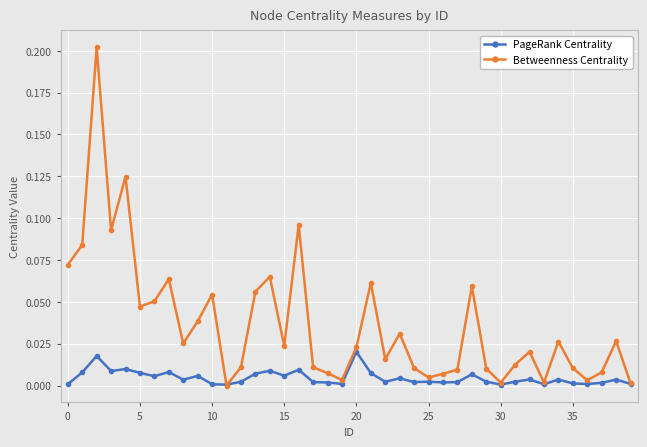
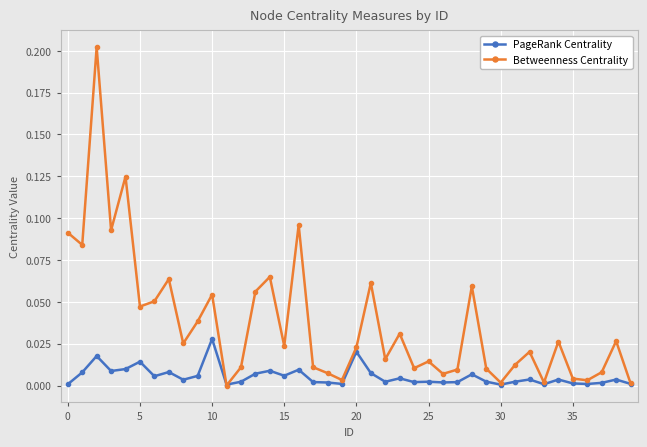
Betweenness Centrality, 0: 0.072 -> 0.091
PageRank Centrality, 5: 0.008 -> 0.014
PageRank Centrality, 10: 0.001 -> 0.028
Betweenness Centrality, 25: 0.005 -> 0.014
Betweenness Centrality, 35: 0.010 -> 0.004
